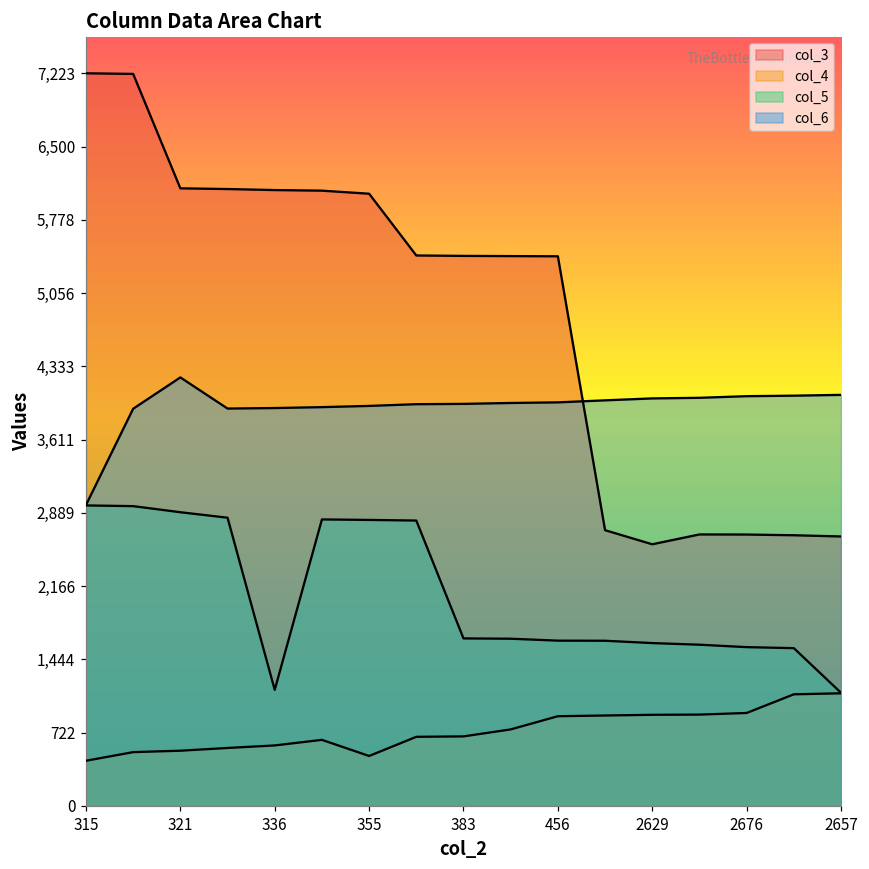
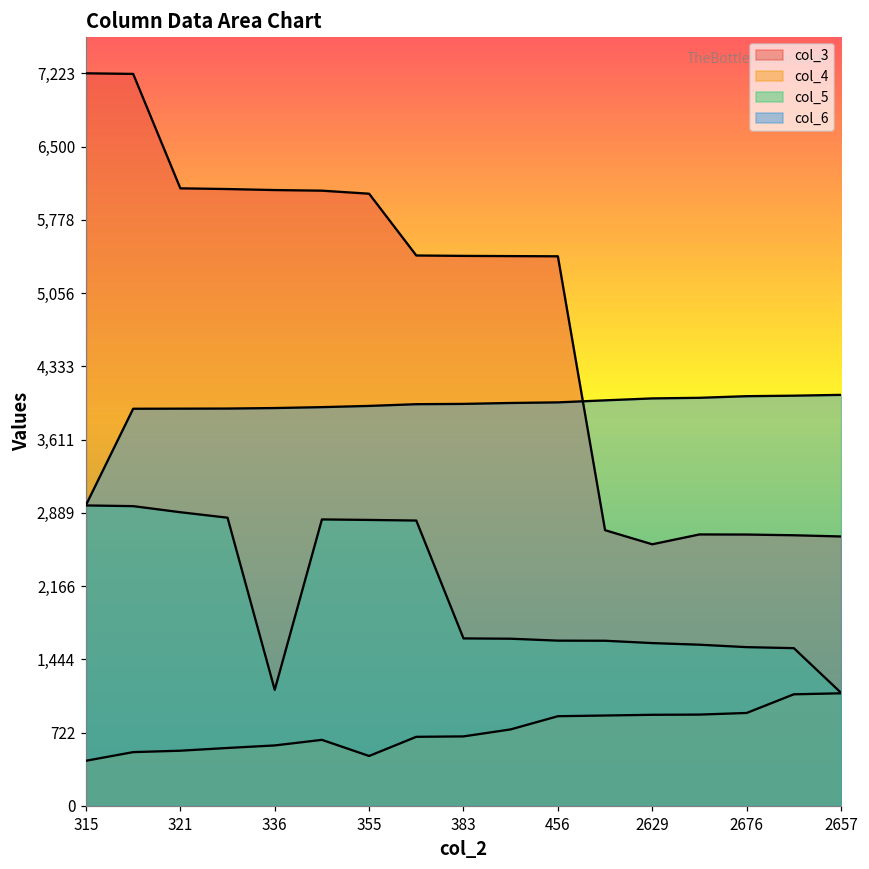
col_6, 321: 4,200 -> 3,900
